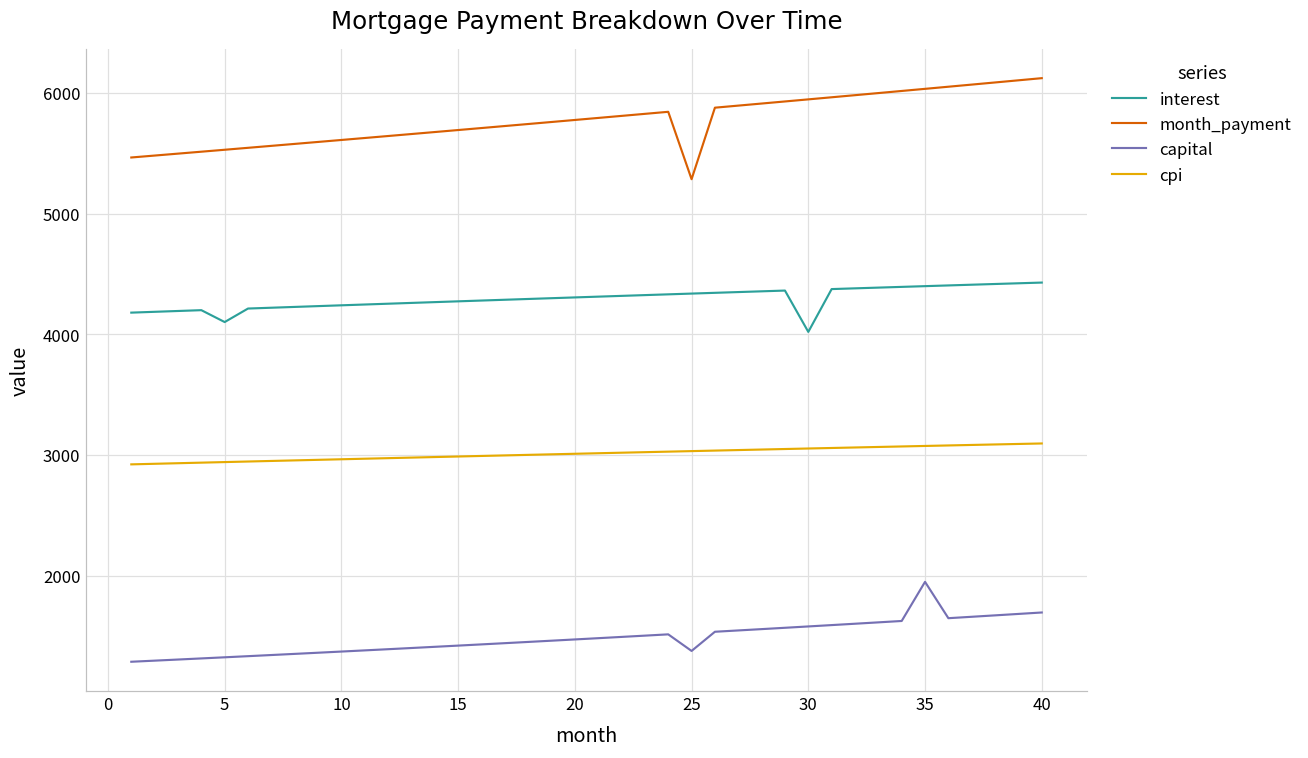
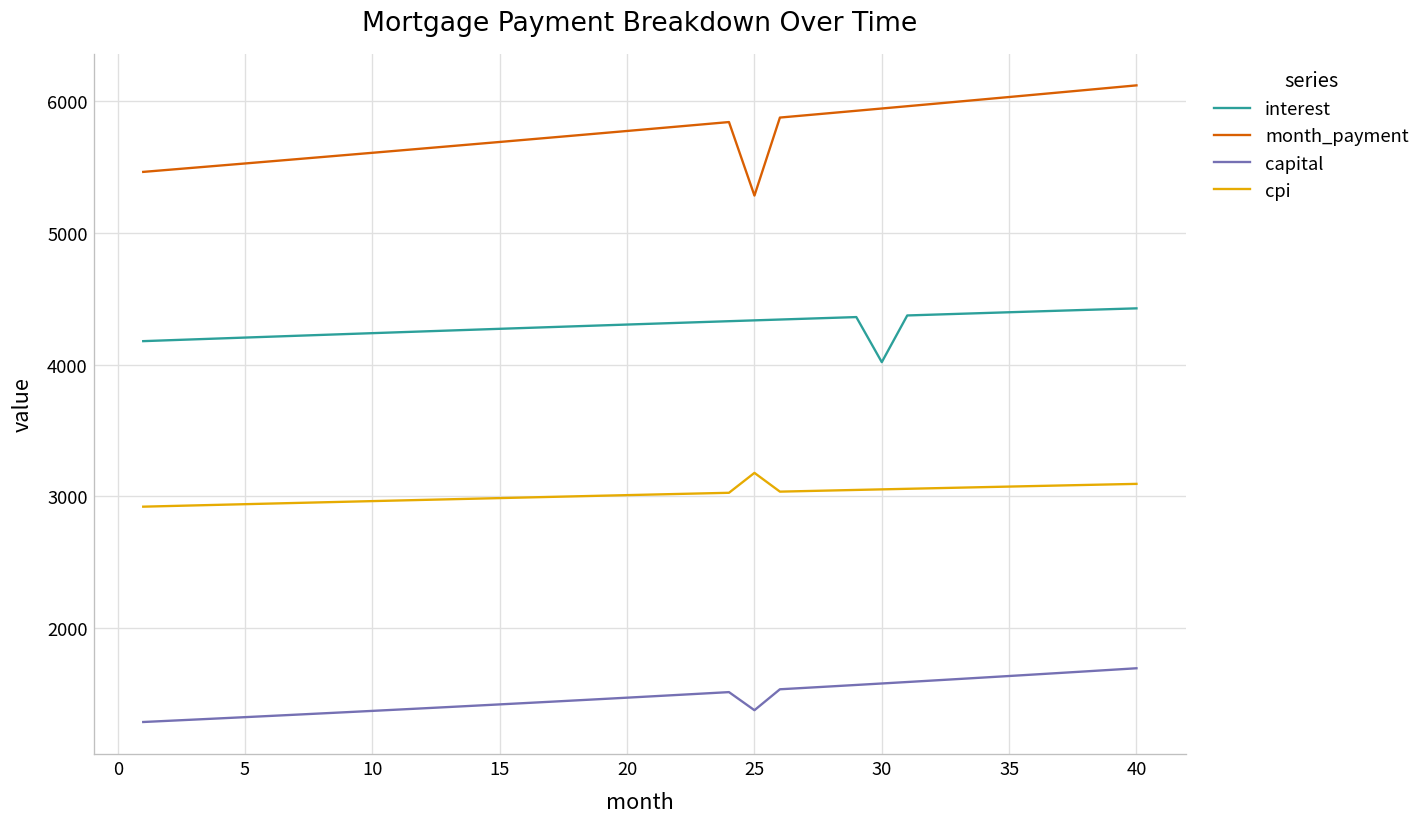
interest, 5: 4100 -> 4210
cpi, 25: 3030 -> 3180
capital, 35: 1950 -> 1640
